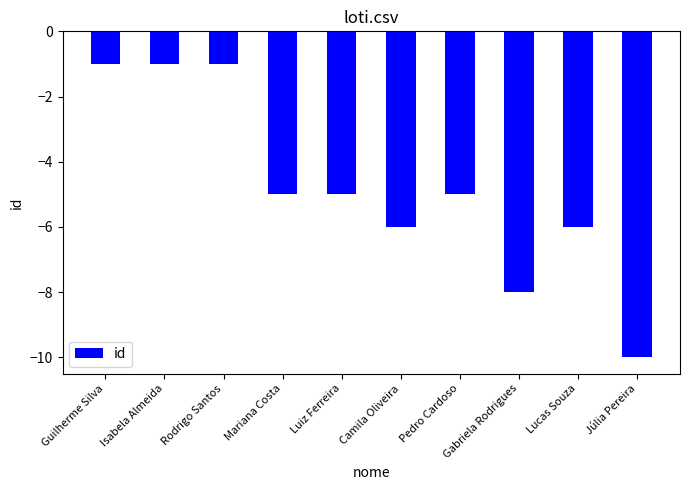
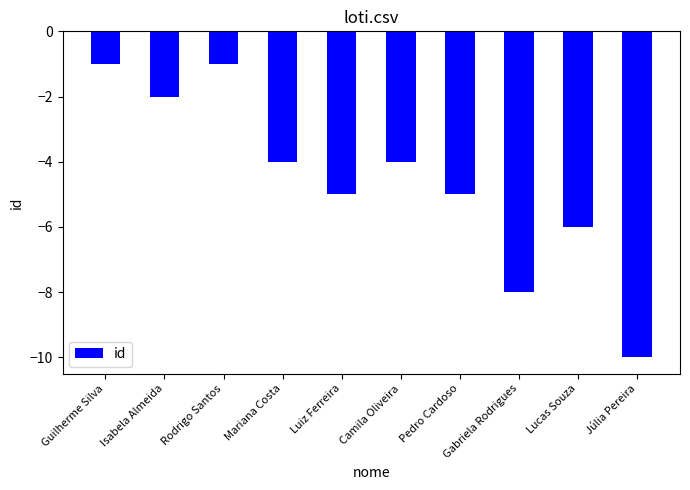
Isabela Almeida: -1.0 -> -2.0
Mariana Costa: -5.0 -> -4.0
Camila Oliveira: -6.0 -> -4.0
